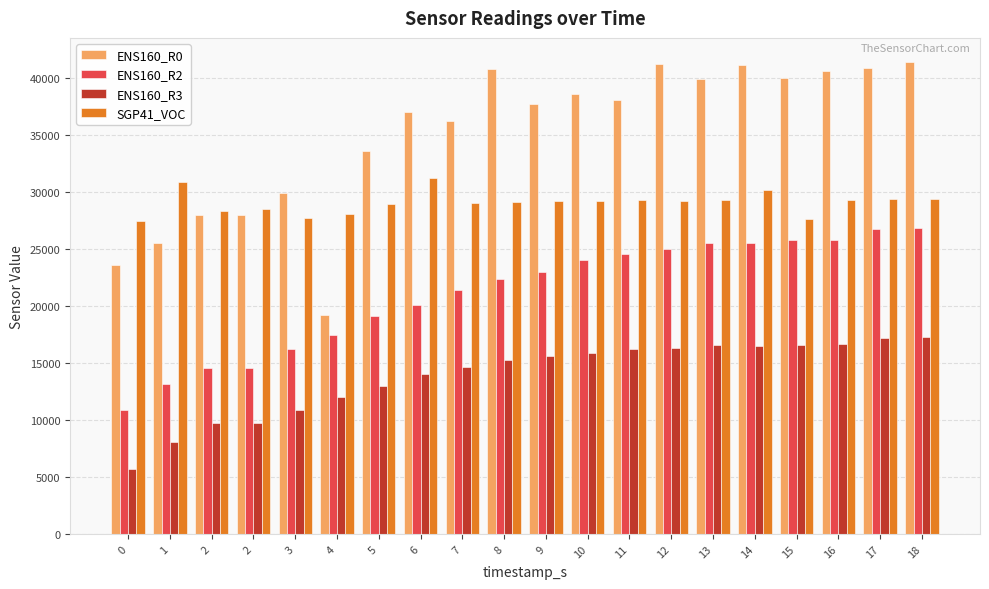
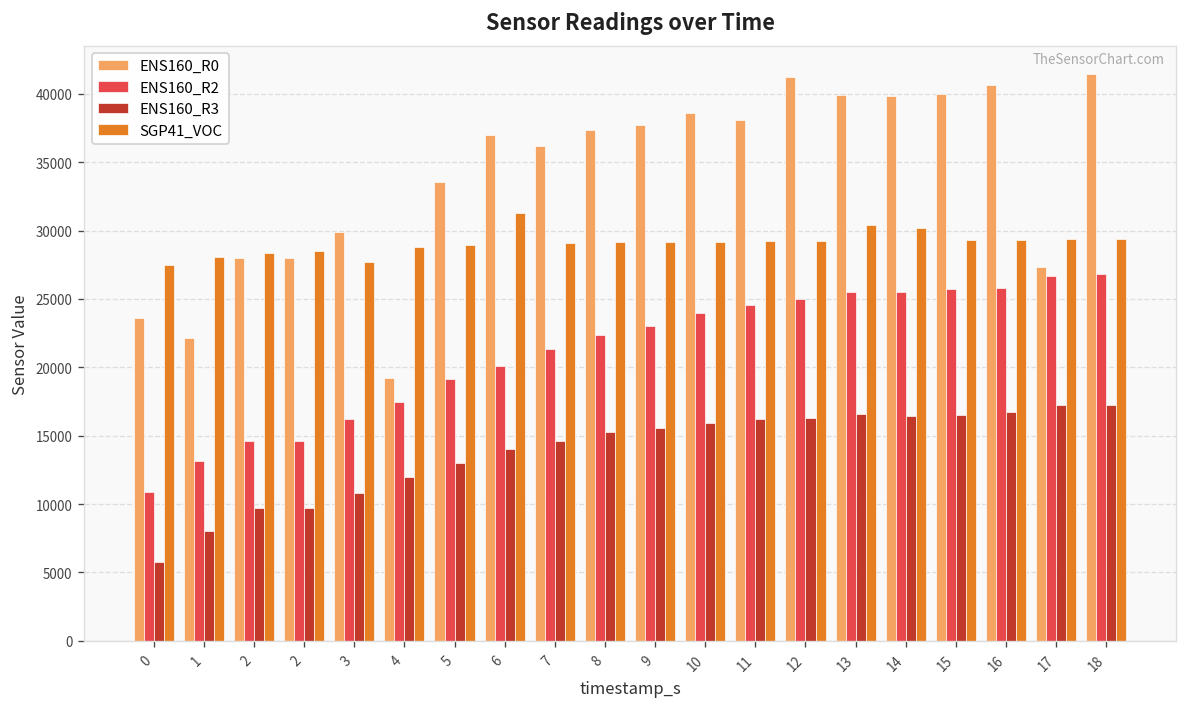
ENS160_R0, 1: 25500 -> 22100
SGP41_VOC, 1: 30900 -> 28000
SGP41_VOC, 4: 28100 -> 28800
ENS160_R0, 8: 40800 -> 37400
SGP41_VOC, 13: 29300 -> 30400
ENS160_R0, 14: 41200 -> 39900
SGP41_VOC, 15: 27600 -> 29300
ENS160_R0, 17: 40900 -> 27300
